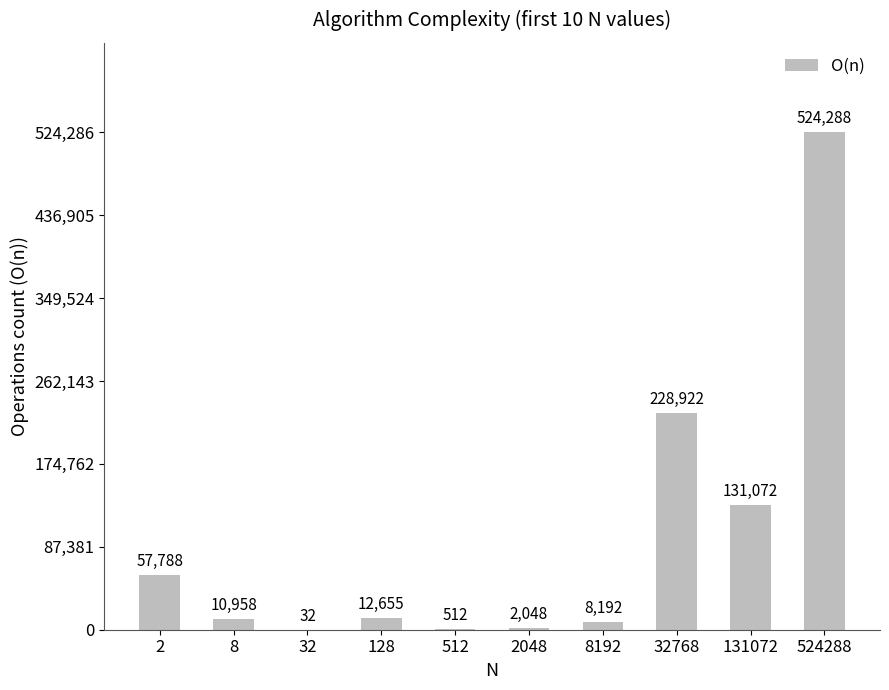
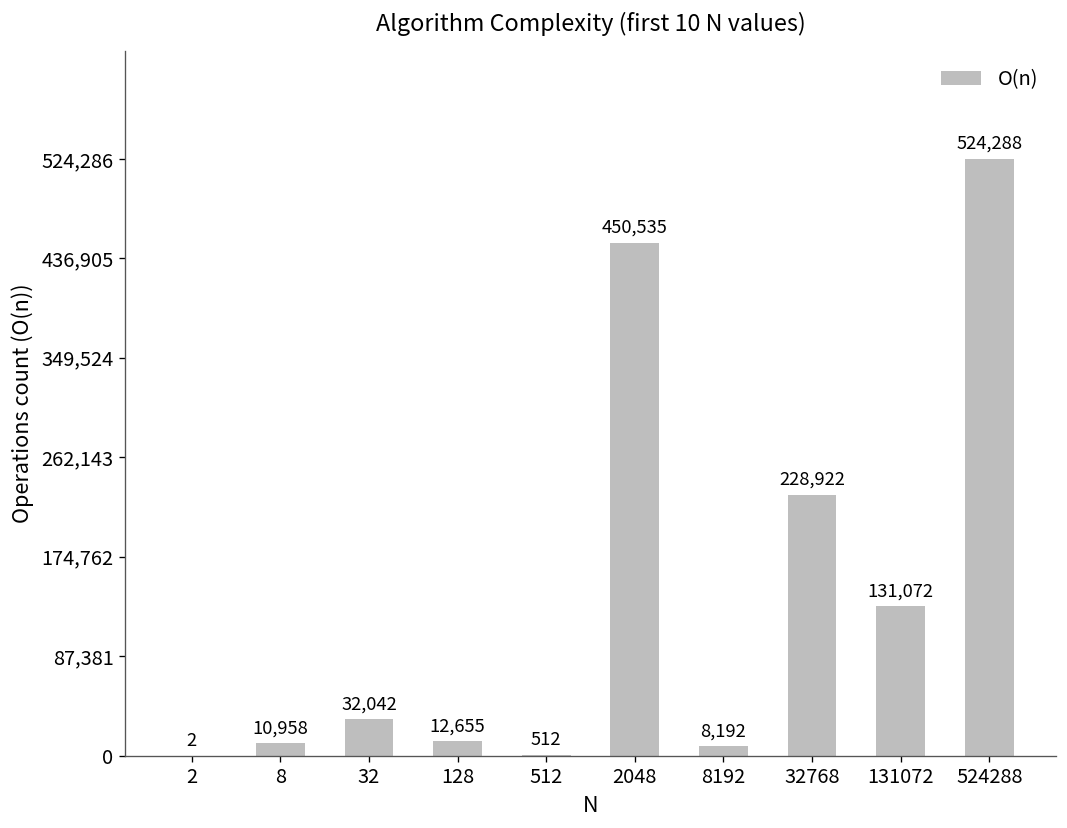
2: 57,788 -> 2
32: 32 -> 32,042
2048: 2,048 -> 450,535
